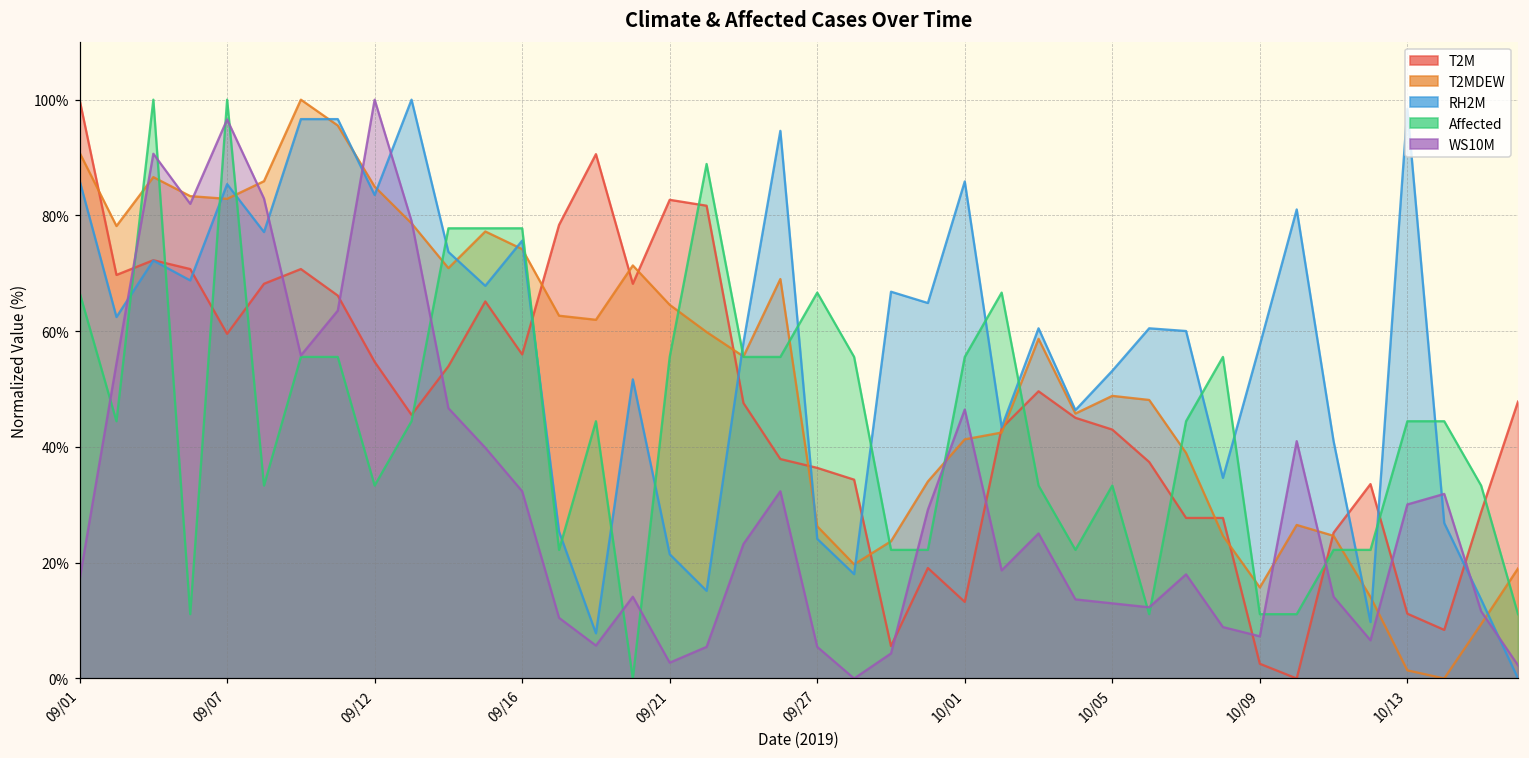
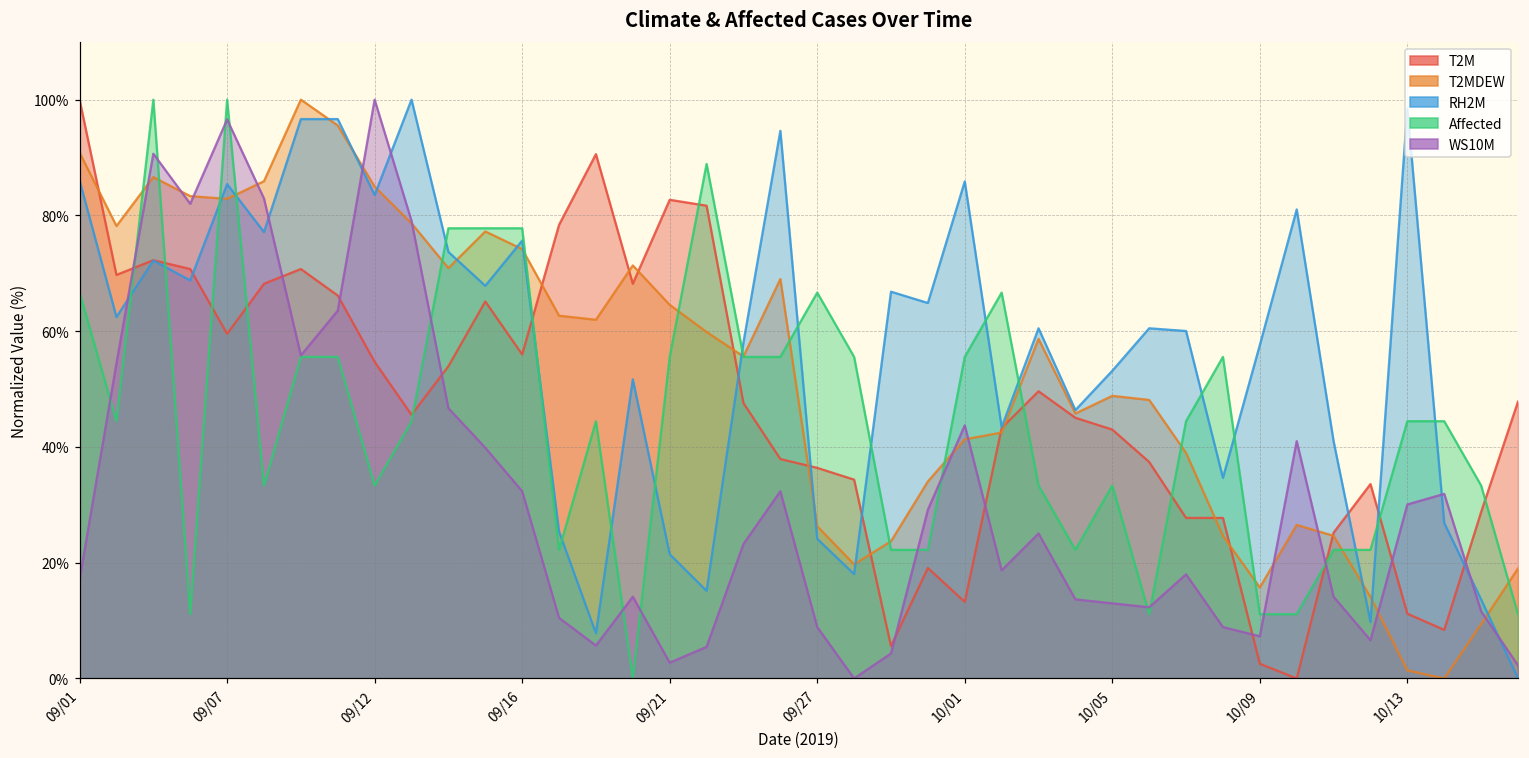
WS10M, 09/27: 5% -> 9%
WS10M, 10/01: 46% -> 44%
